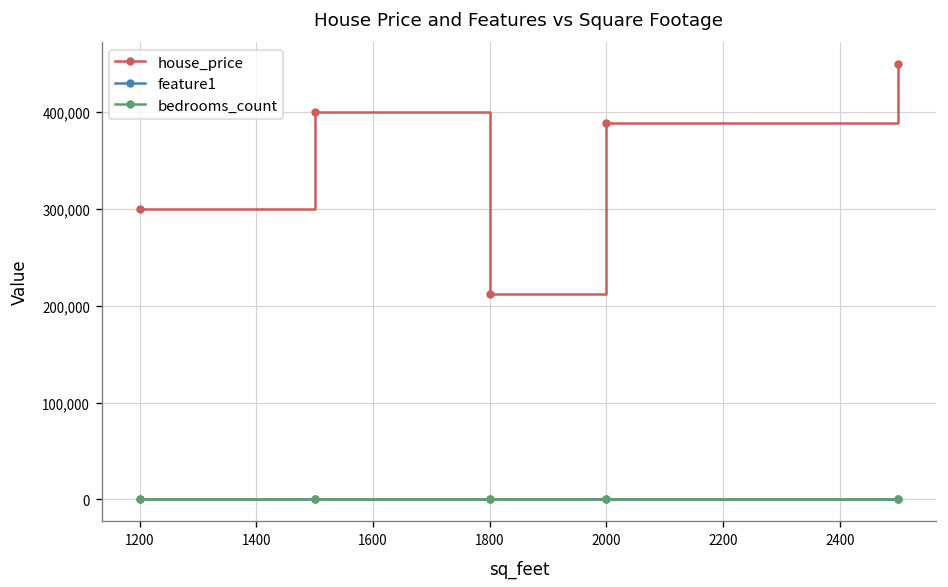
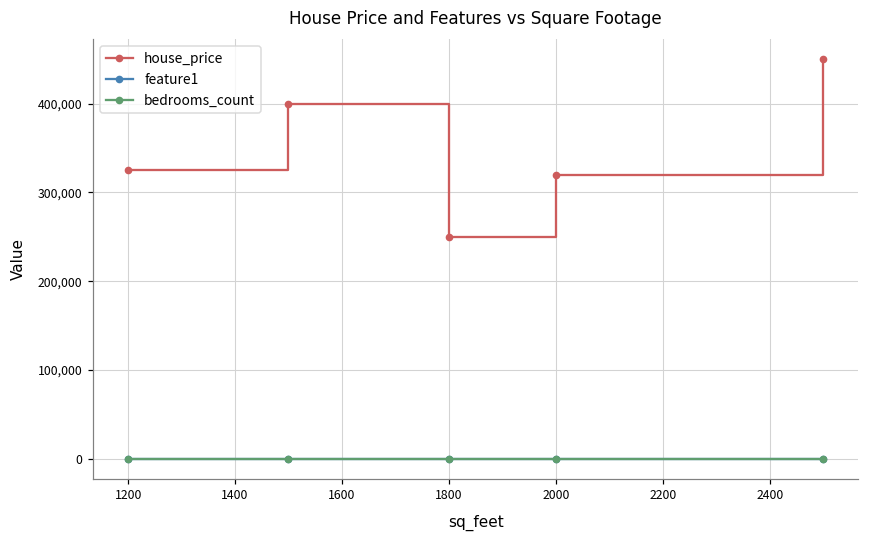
house_price, 1200: 300,000 -> 330,000
house_price, 1800: 210,000 -> 250,000
house_price, 2000: 390,000 -> 320,000
